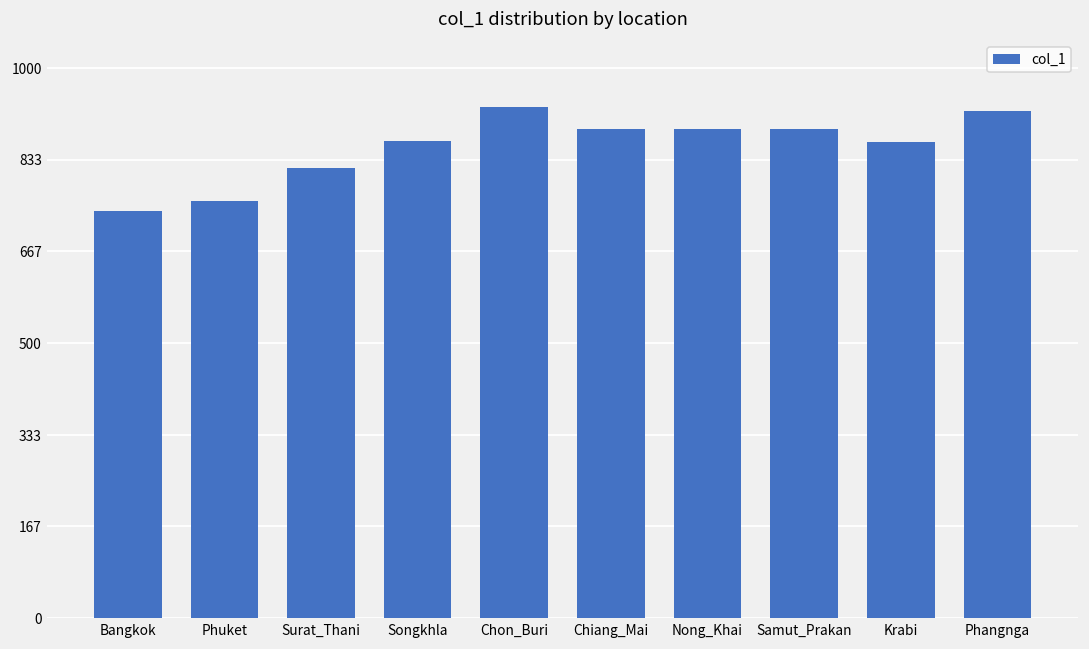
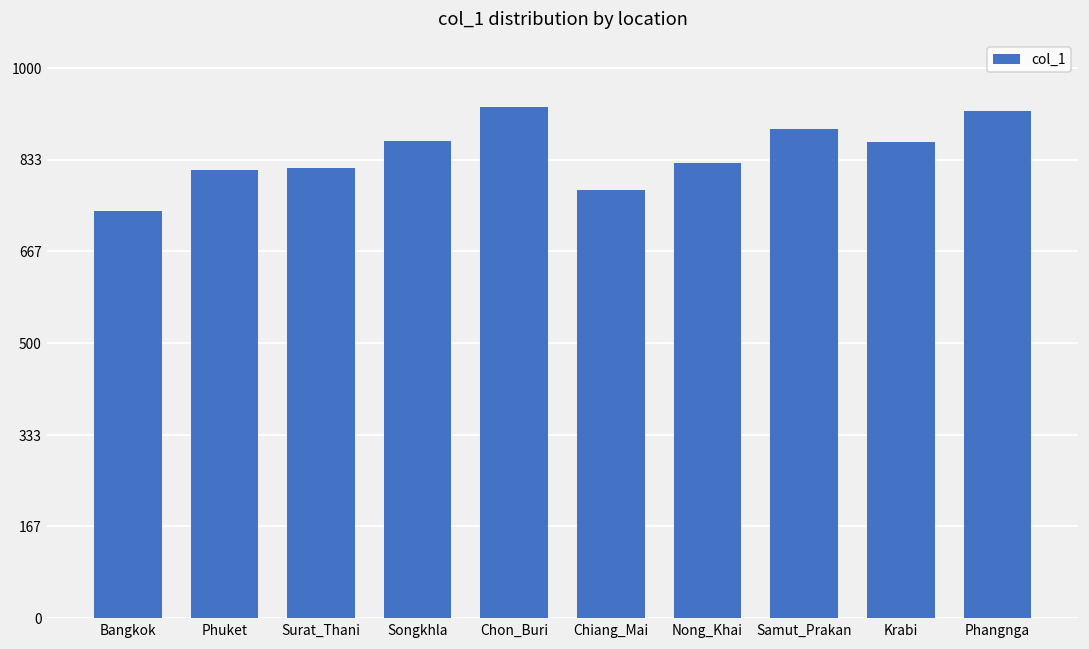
Phuket: 760 -> 810
Chiang_Mai: 890 -> 780
Nong_Khai: 890 -> 830
